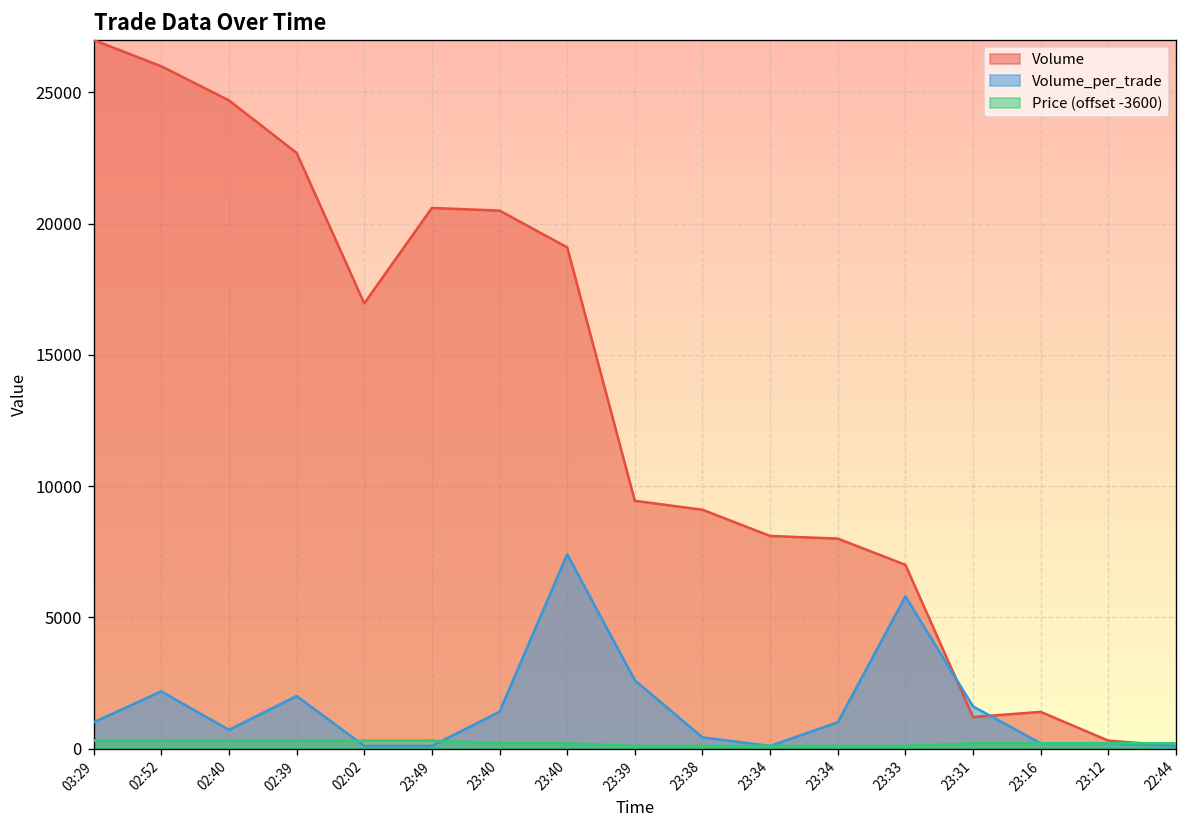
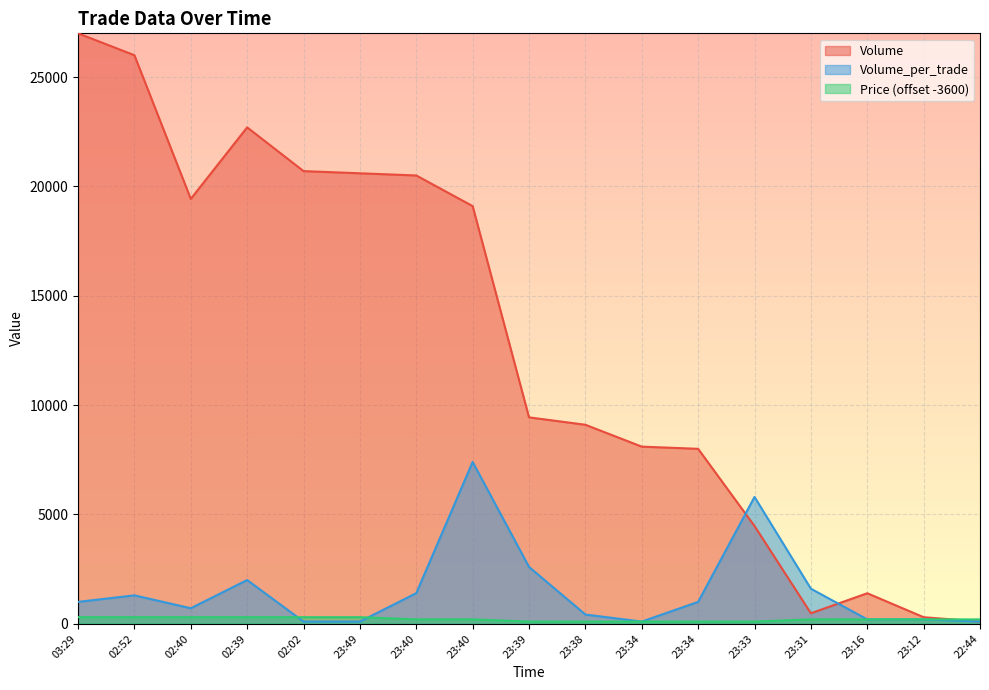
Volume_per_trade, 02:52: 2200 -> 1300
Volume, 02:40: 24700 -> 19400
Volume, 02:02: 17000 -> 20700
Volume, 23:33: 7000 -> 4500
Volume, 23:31: 1200 -> 500
